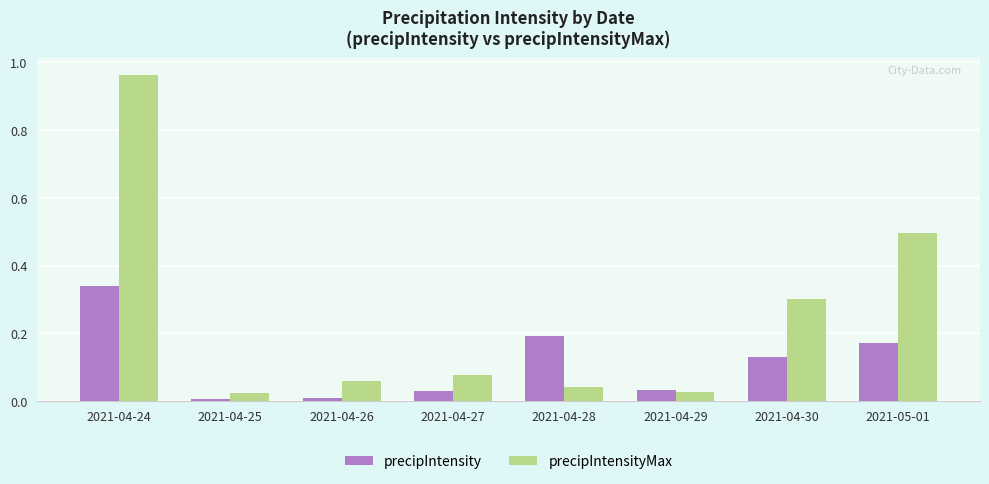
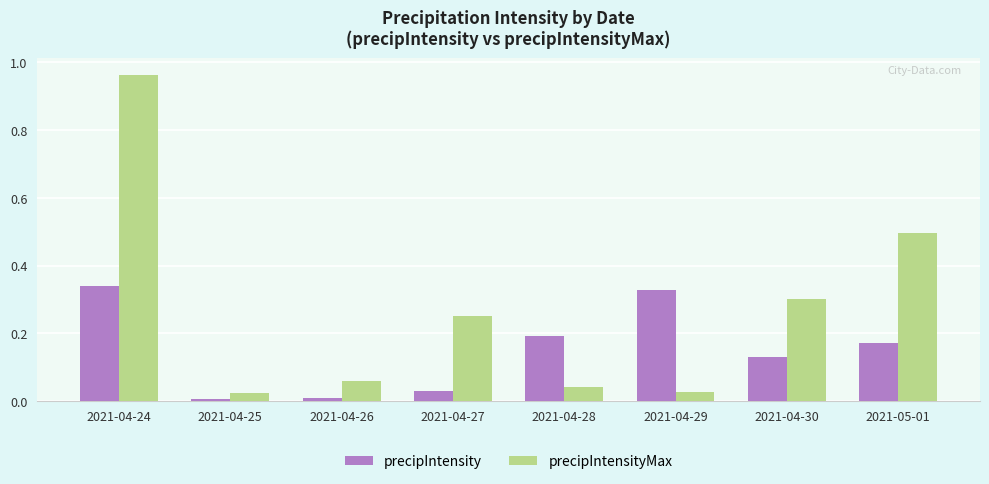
precipIntensityMax, 2021-04-27: 0.08 -> 0.25
precipIntensity, 2021-04-29: 0.03 -> 0.33
